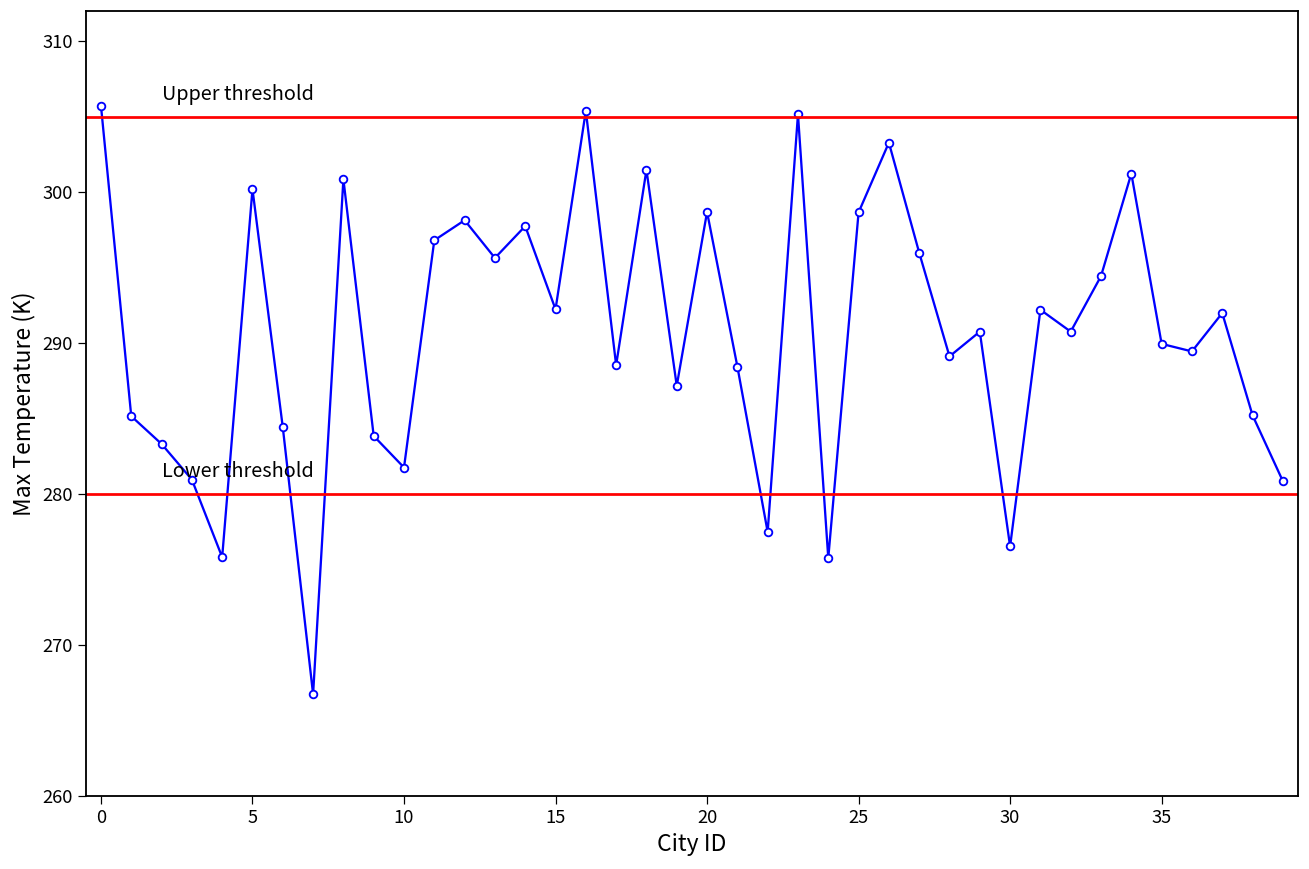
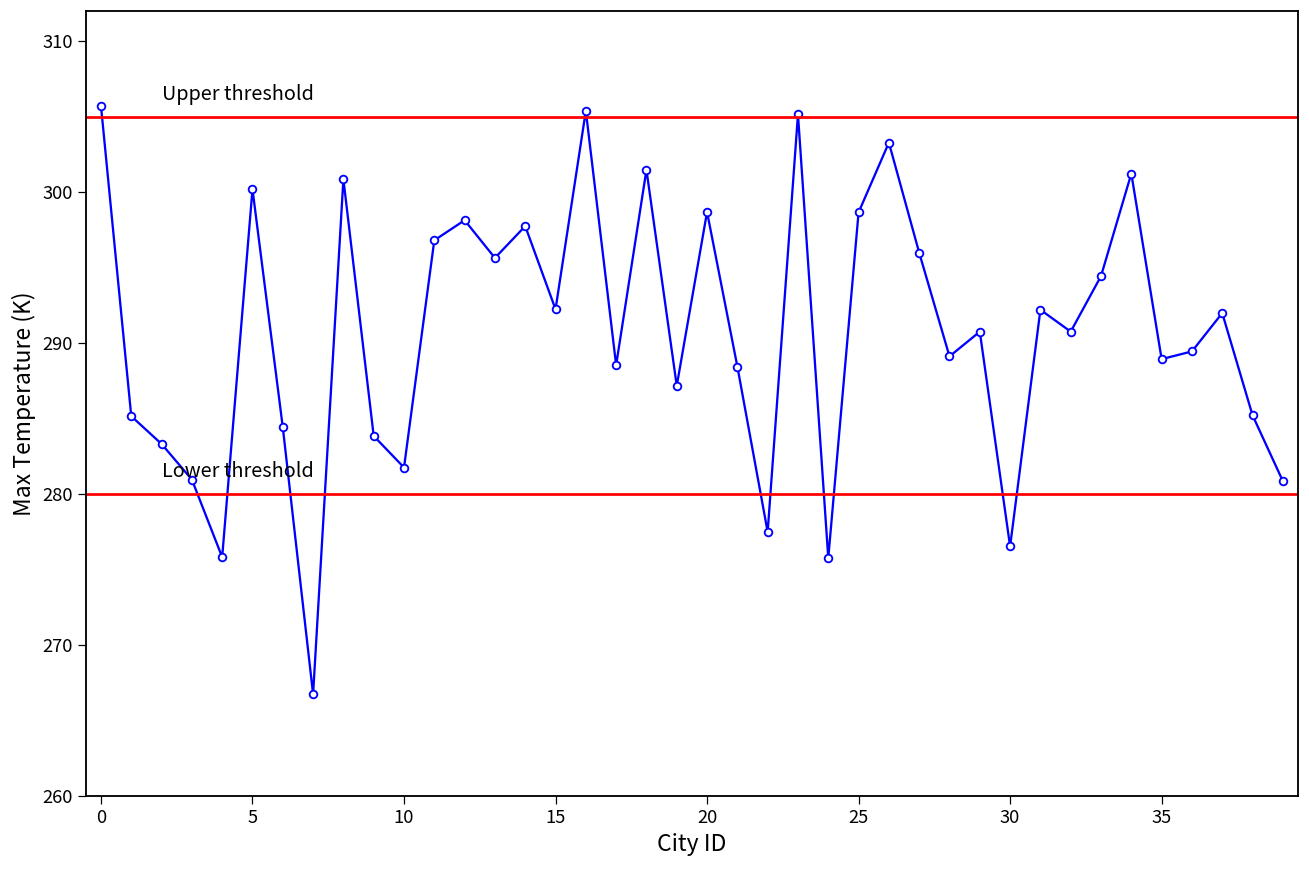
35: 290.0 -> 288.9
